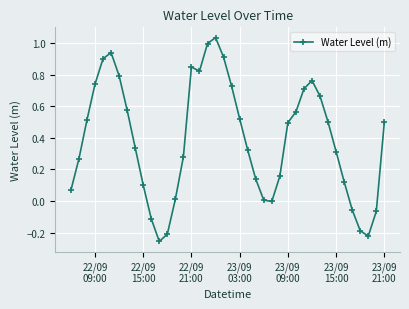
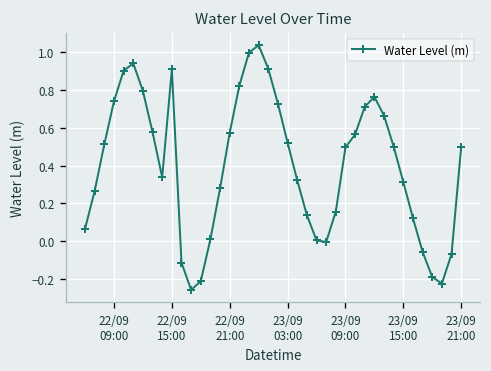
22/09 15:00: 0.10 -> 0.91
22/09 21:00: 0.85 -> 0.57
